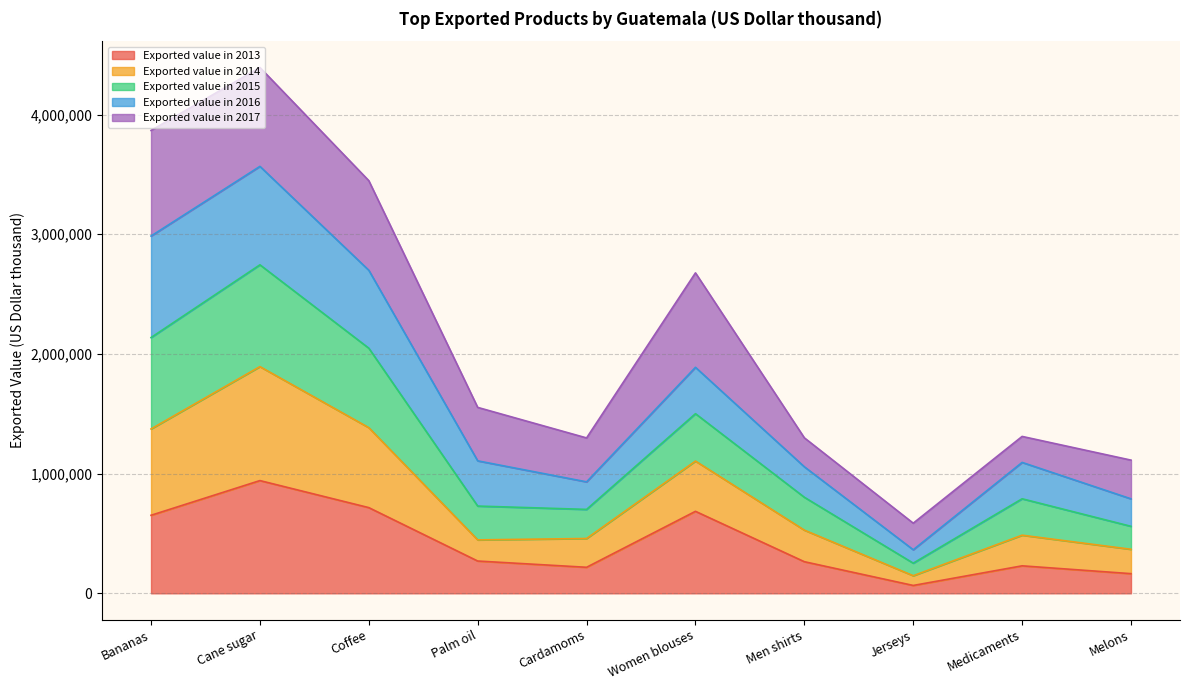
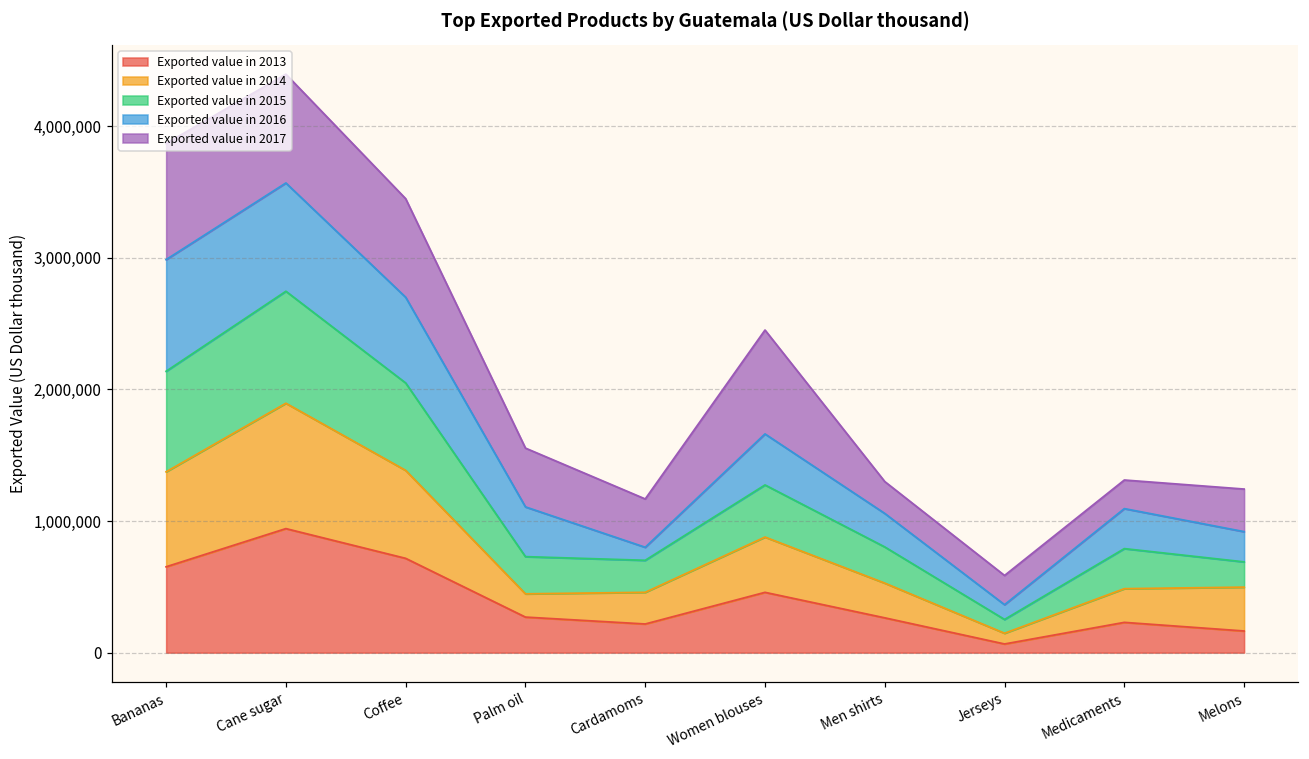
Exported value in 2016, Cardamoms: 230,000 -> 100,000
Exported value in 2013, Women blouses: 690,000 -> 460,000
Exported value in 2014, Melons: 200,000 -> 330,000
